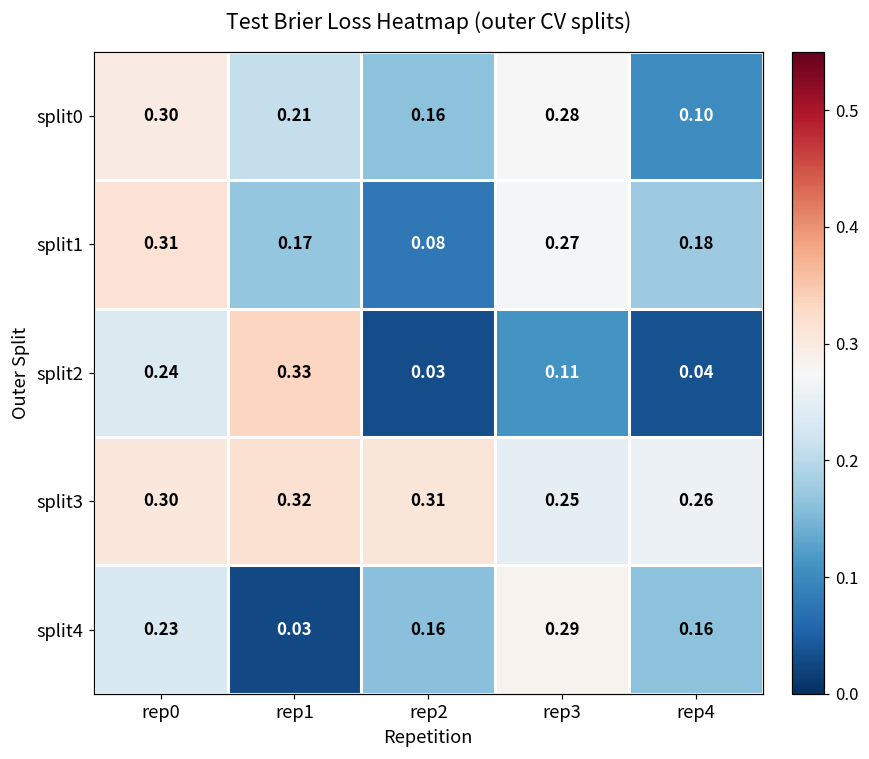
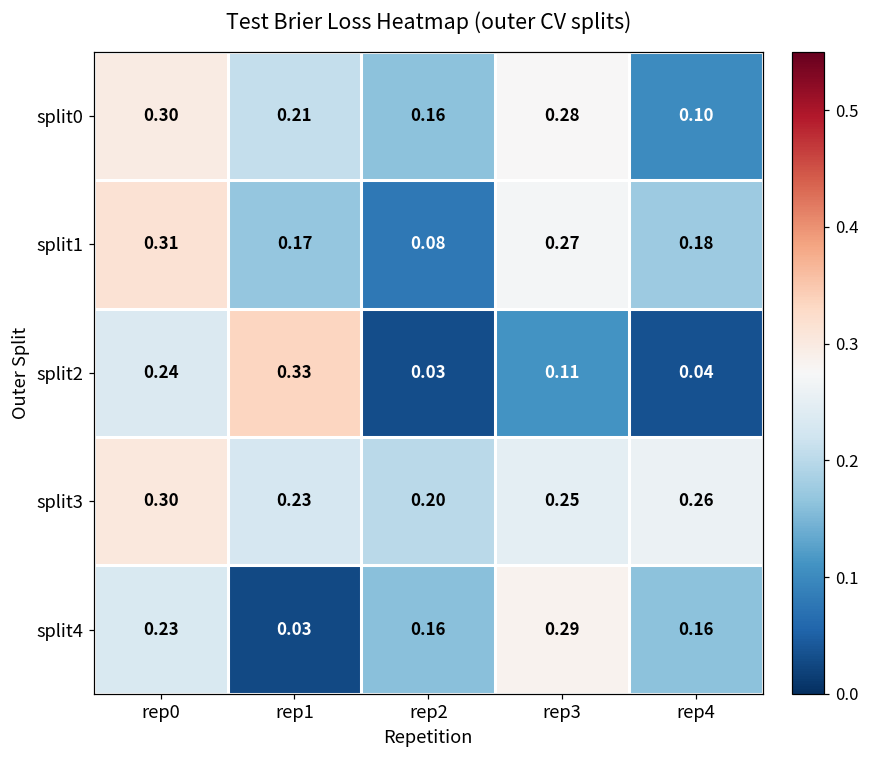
split3, rep1: 0.32 -> 0.23
split3, rep2: 0.31 -> 0.20
